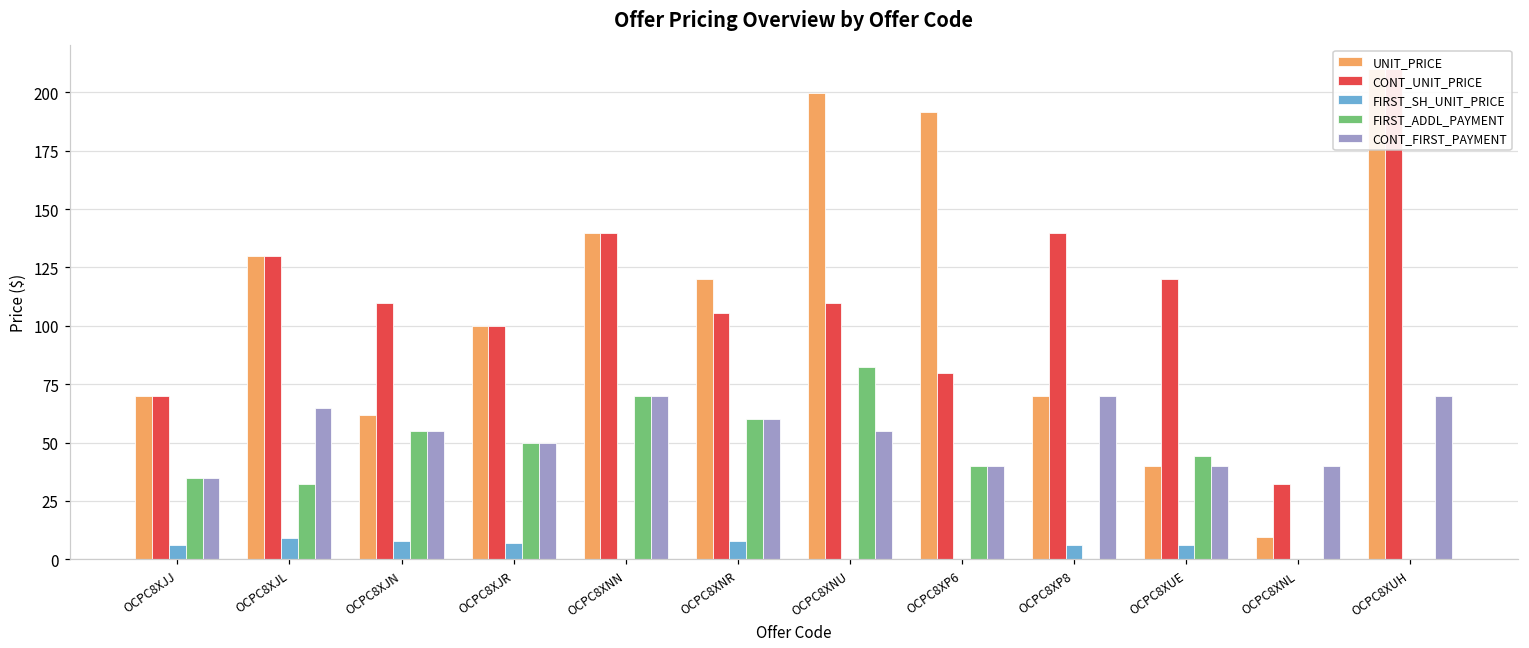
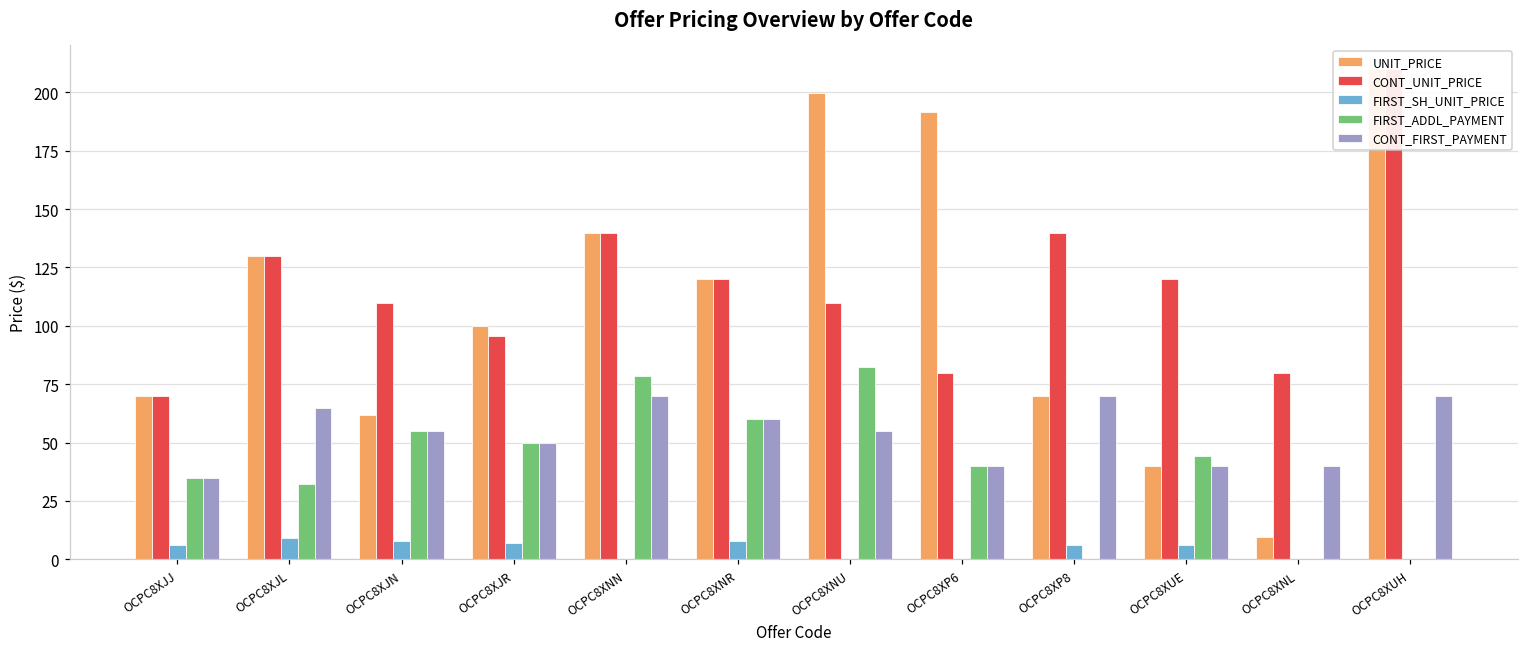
CONT_UNIT_PRICE, OCPC8XJR: 100 -> 96
FIRST_ADDL_PAYMENT, OCPC8XNN: 70 -> 78
CONT_UNIT_PRICE, OCPC8XNR: 105 -> 120
CONT_UNIT_PRICE, OCPC8XNL: 32 -> 80
